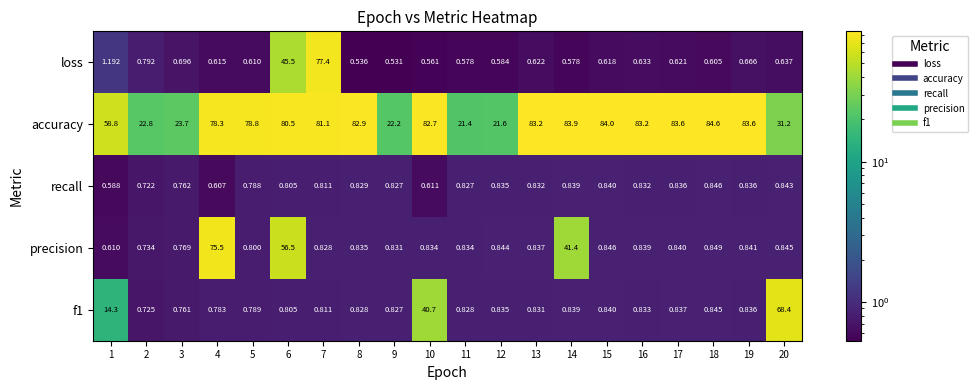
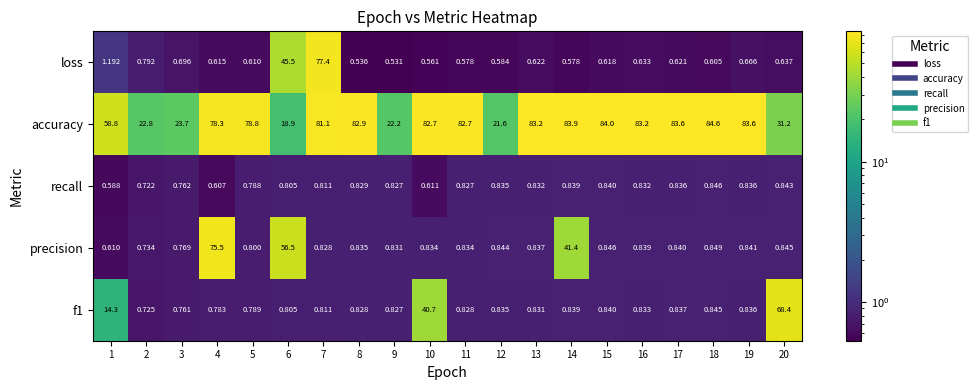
accuracy, 6: 80.5 -> 18.9
accuracy, 11: 21.4 -> 82.7
